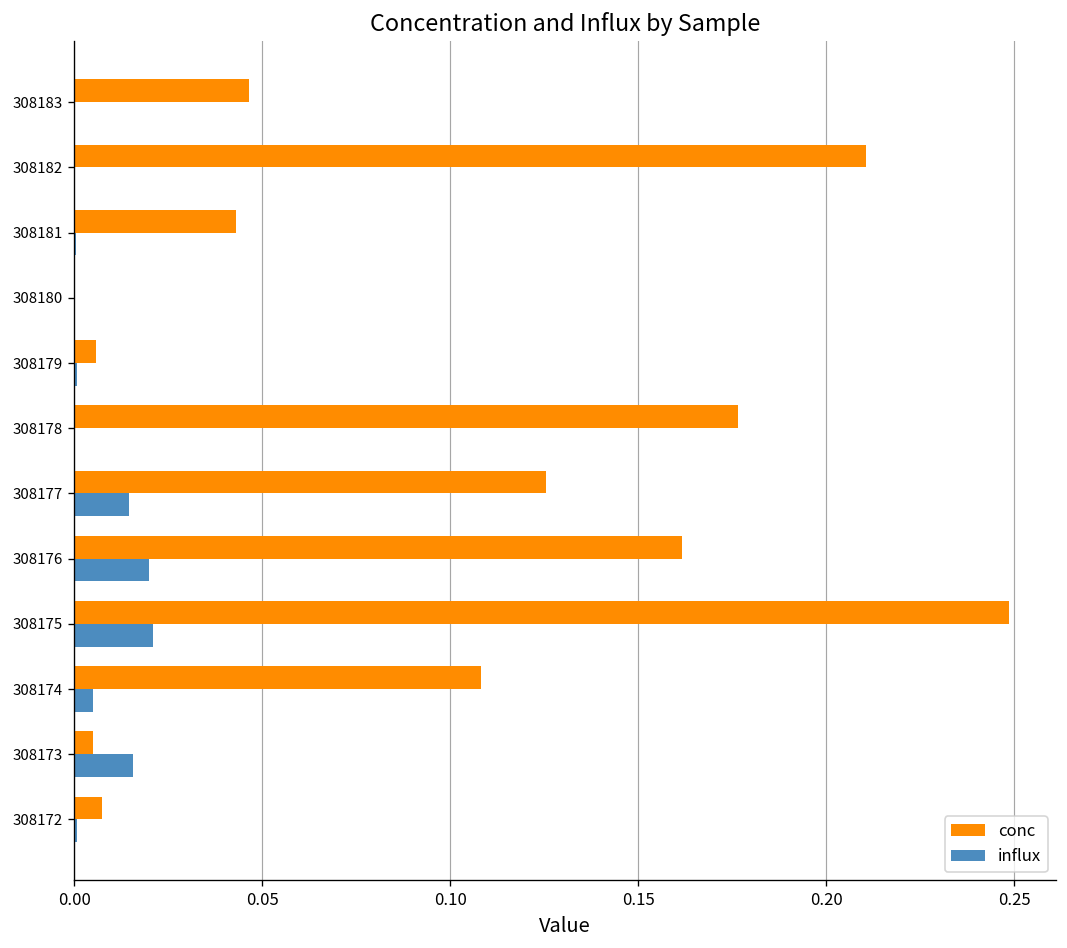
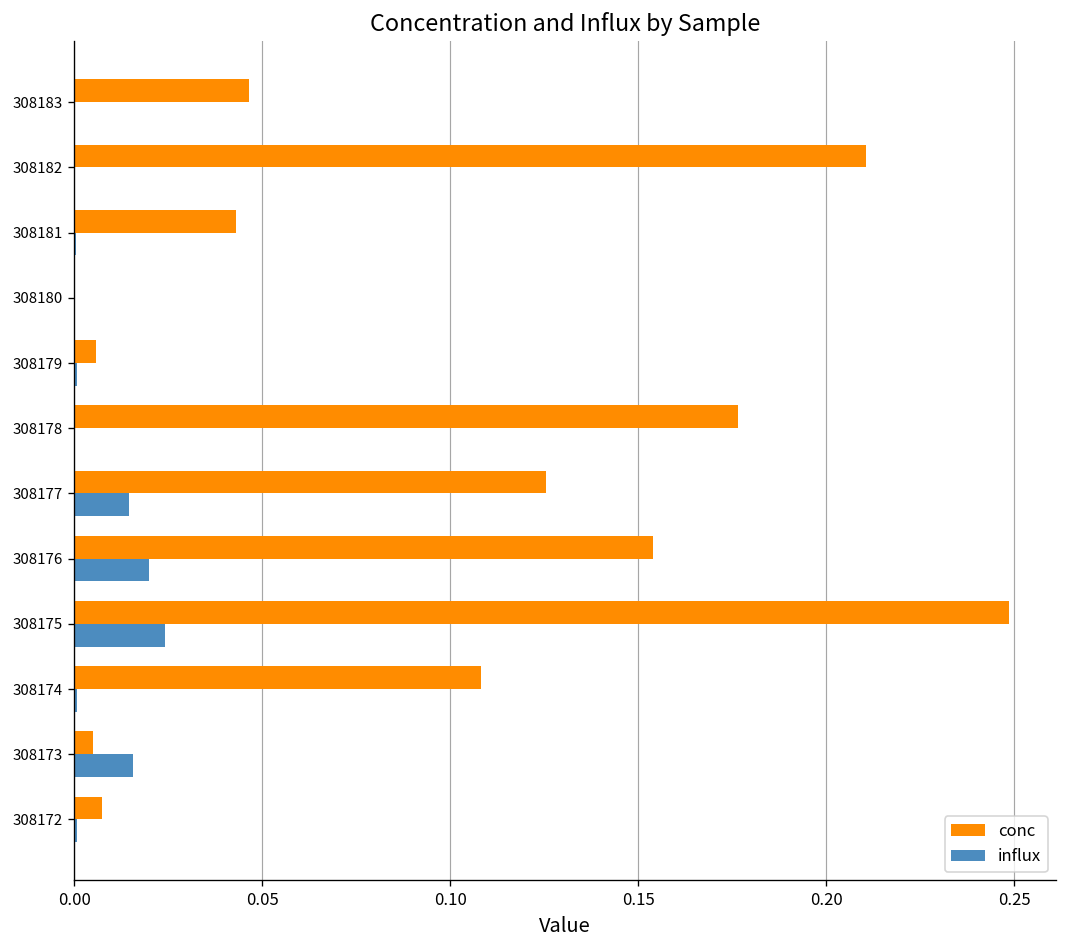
conc, 308176: 0.162 -> 0.154
influx, 308175: 0.021 -> 0.024
influx, 308174: 0.005 -> 0.001
